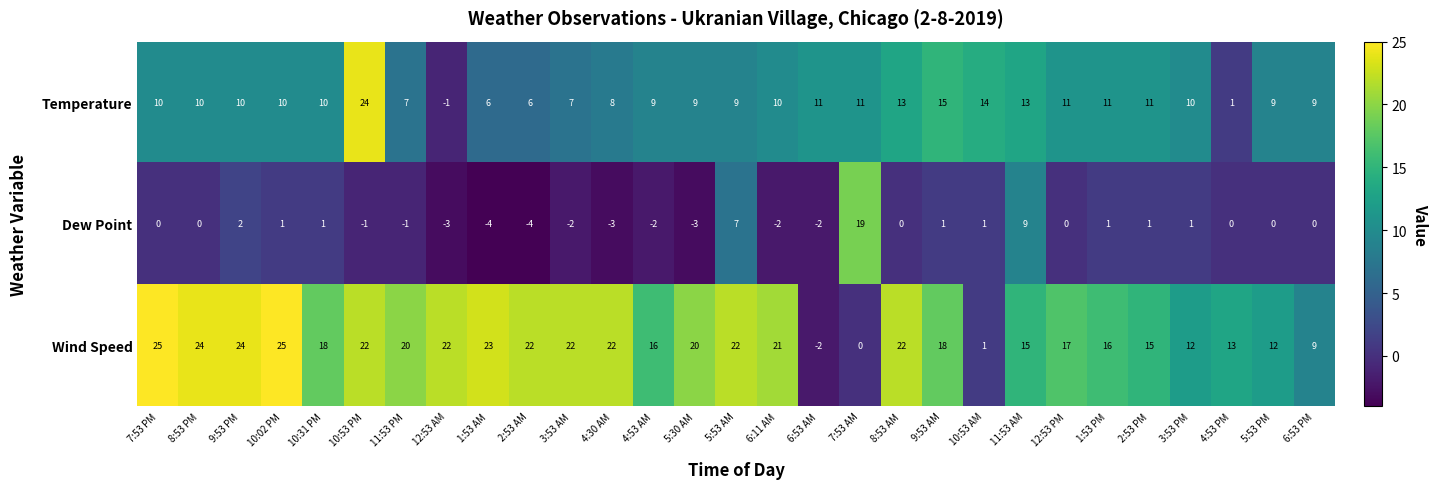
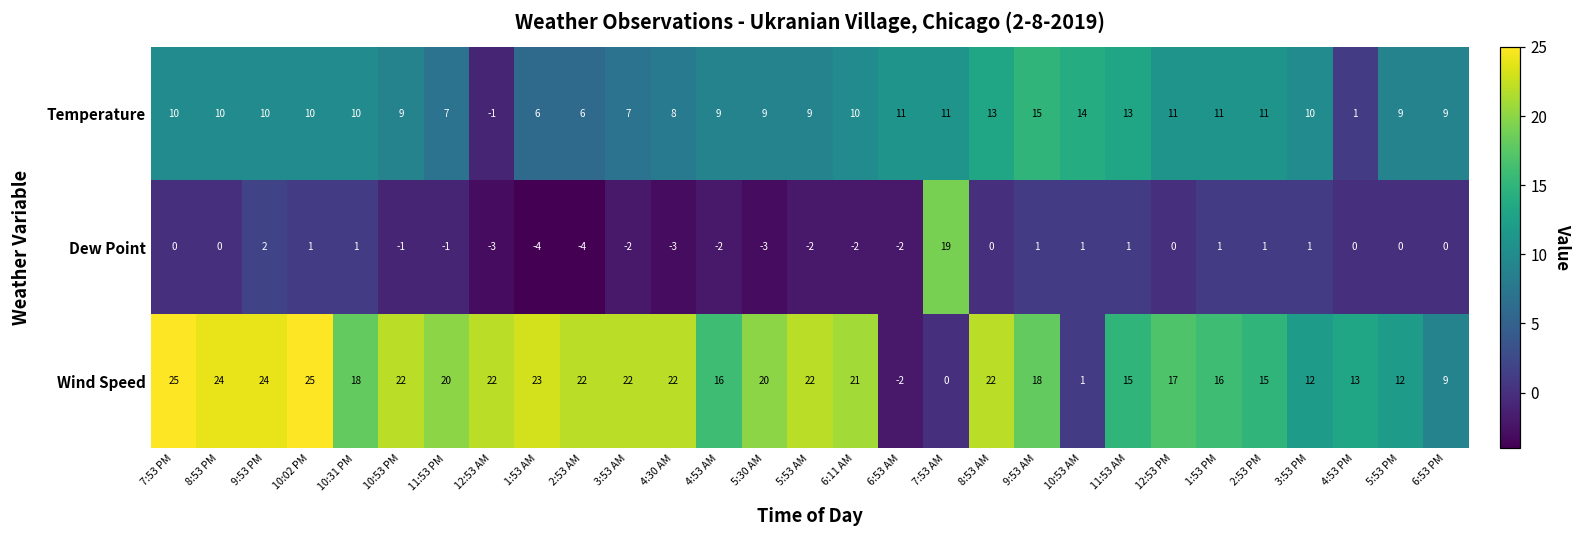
Temperature, 10:53 PM: 24 -> 9
Dew Point, 5:53 AM: 7 -> -2
Dew Point, 11:53 AM: 9 -> 1
